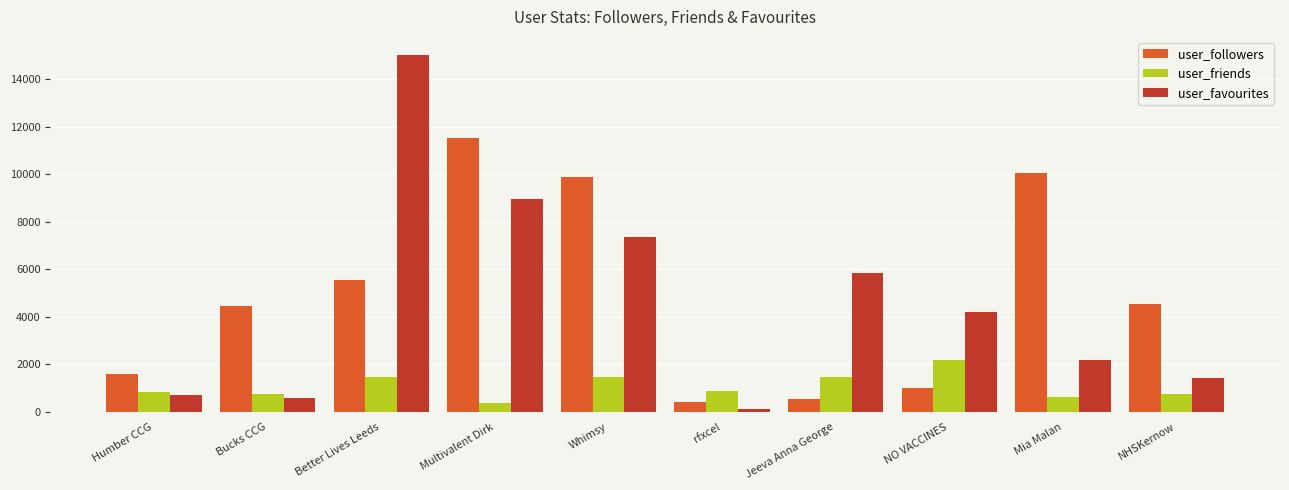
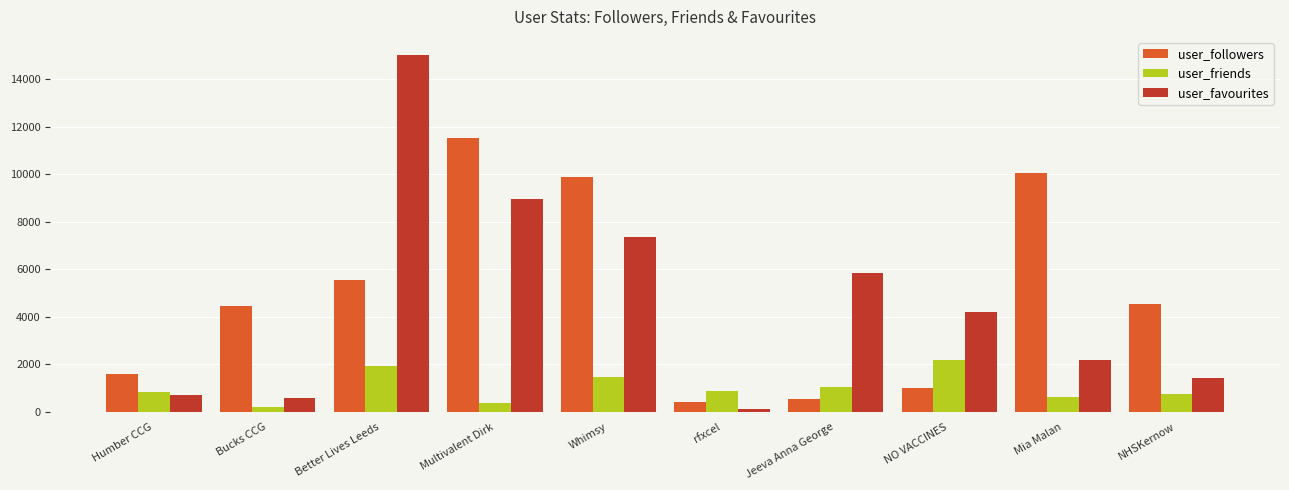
user_friends, Bucks CCG: 800 -> 200
user_friends, Better Lives Leeds: 1500 -> 1900
user_friends, Jeeva Anna George: 1500 -> 1100
